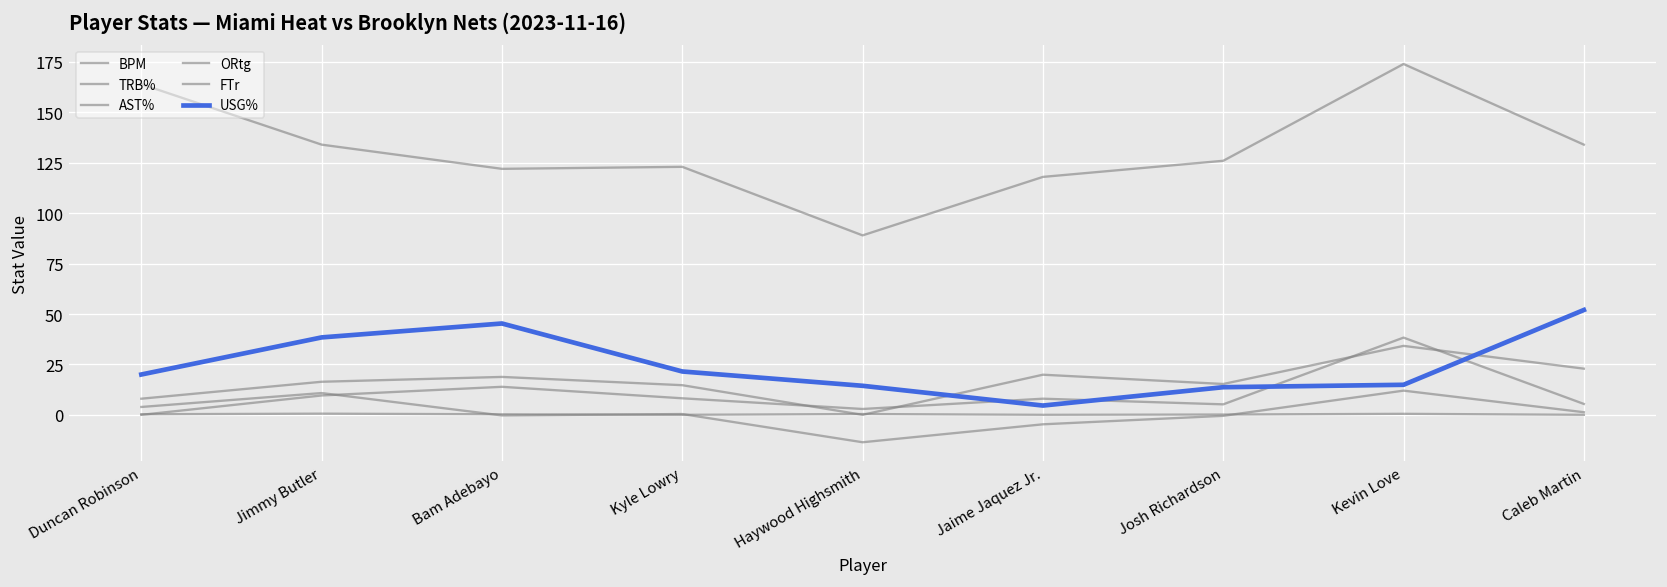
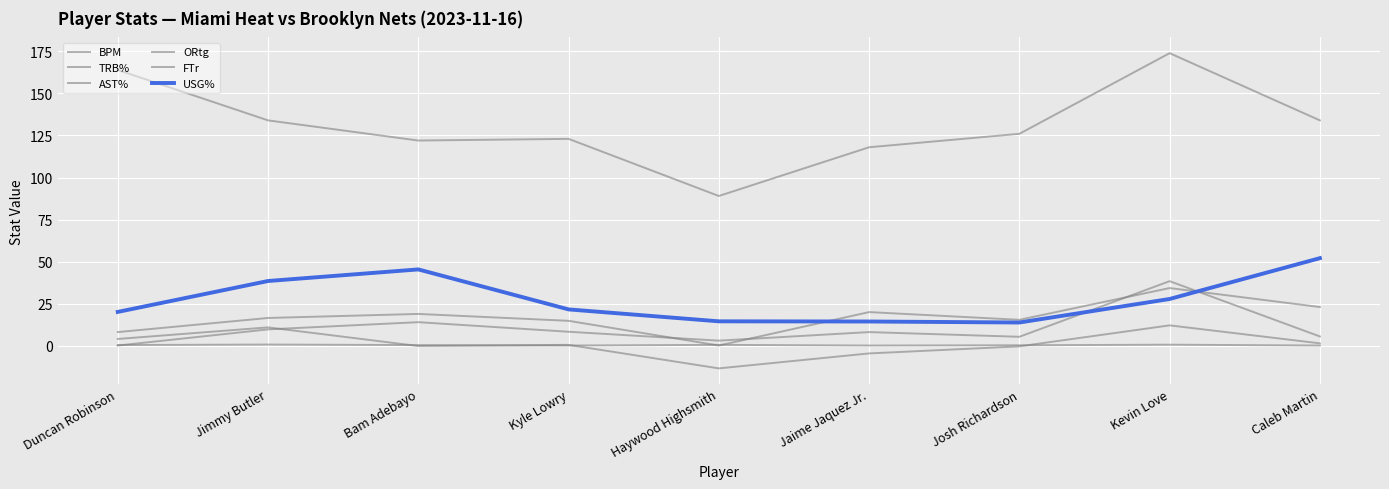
USG%, Jaime Jaquez Jr.: 5 -> 14
USG%, Kevin Love: 15 -> 28
